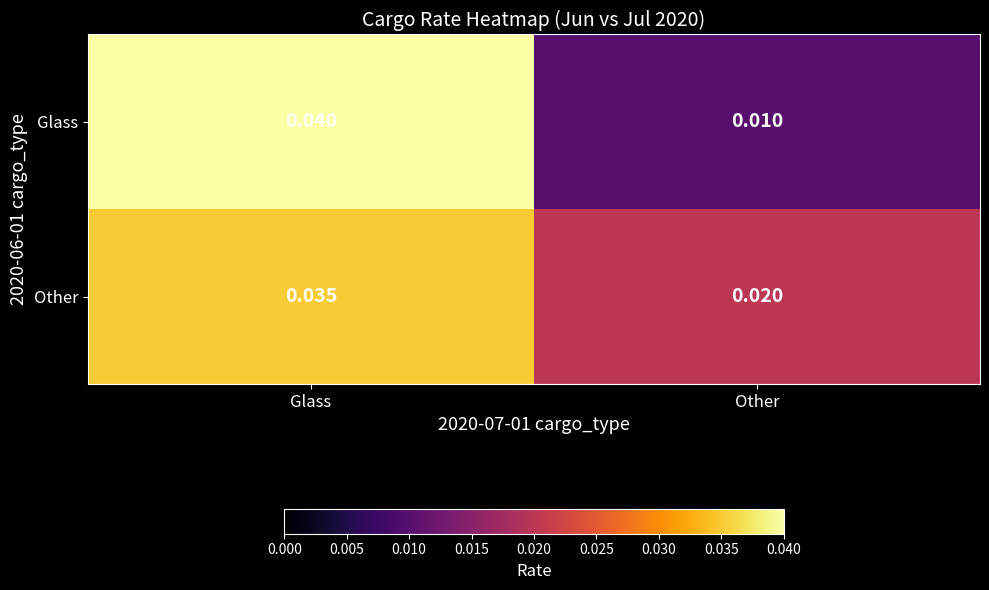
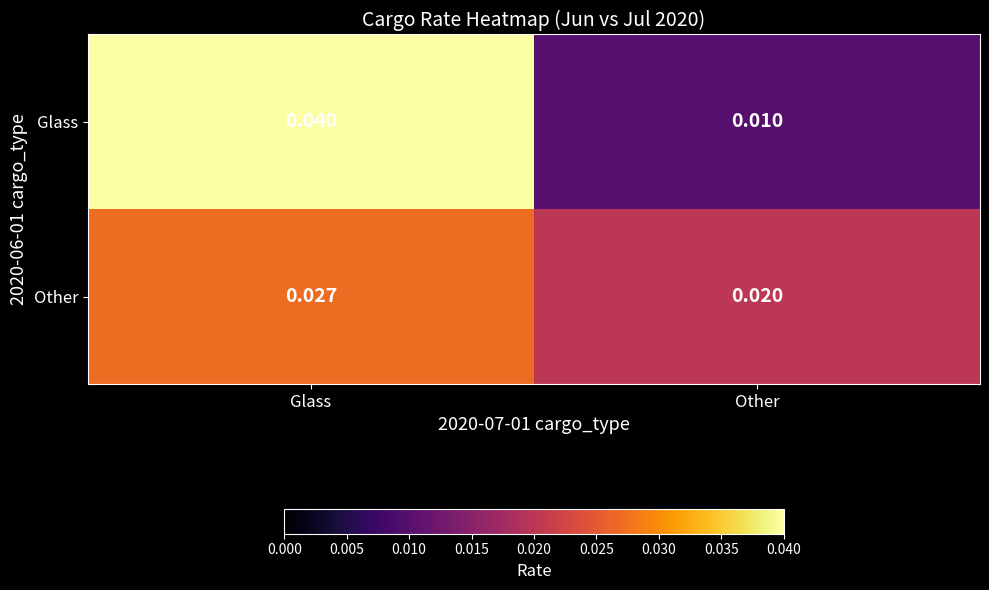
Other, Glass: 0.035 -> 0.027
